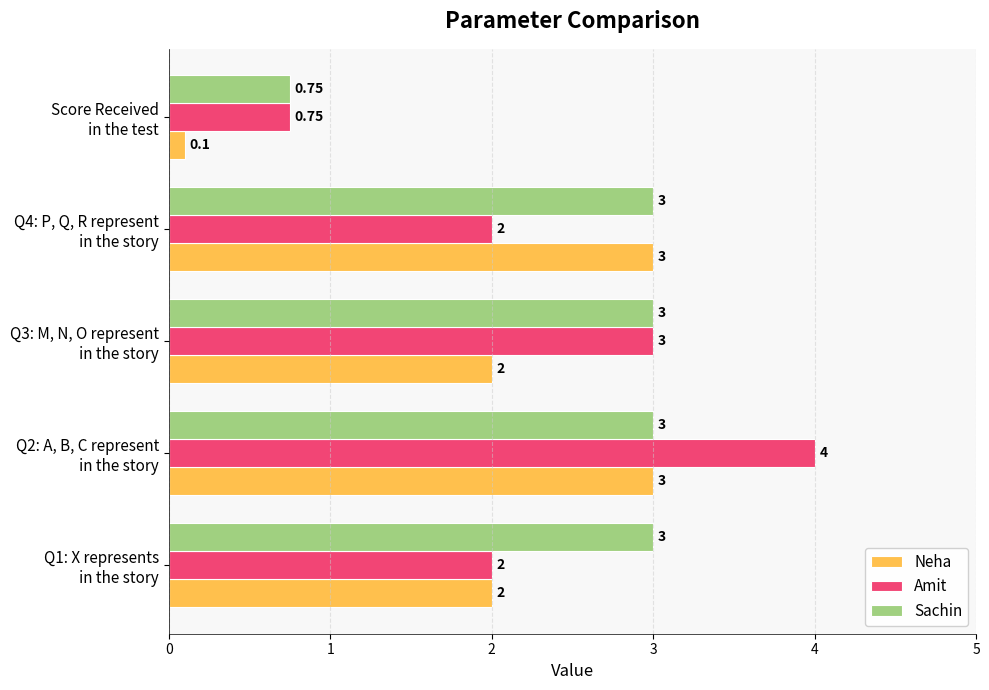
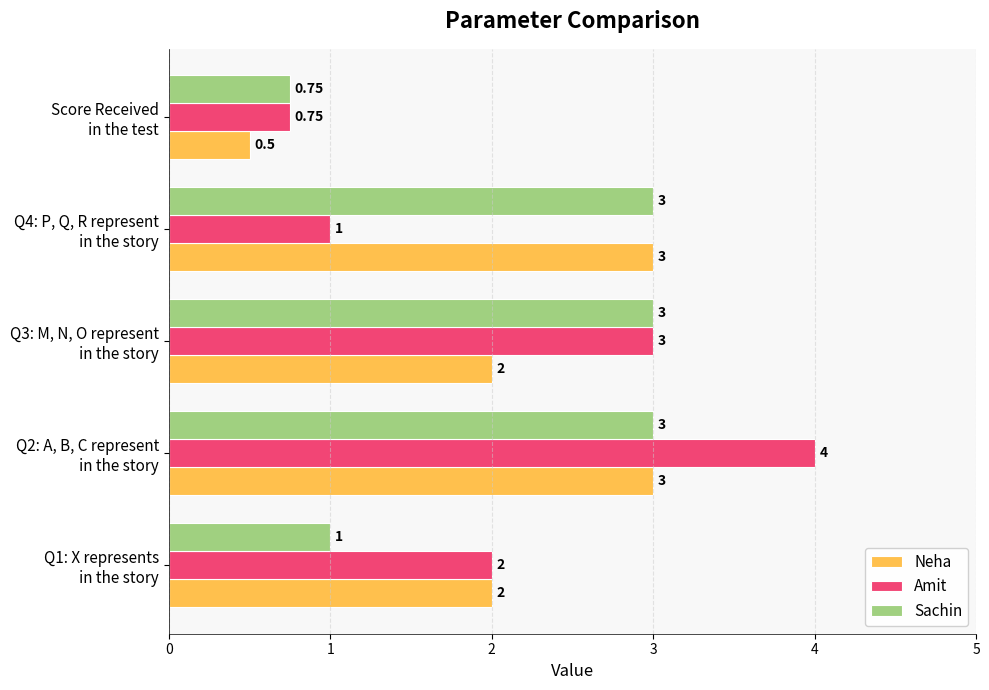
Neha, Score Received in the test: 0.1 -> 0.5
Amit, Q4: P, Q, R represent in the story: 2 -> 1
Sachin, Q1: X represents in the story: 3 -> 1
